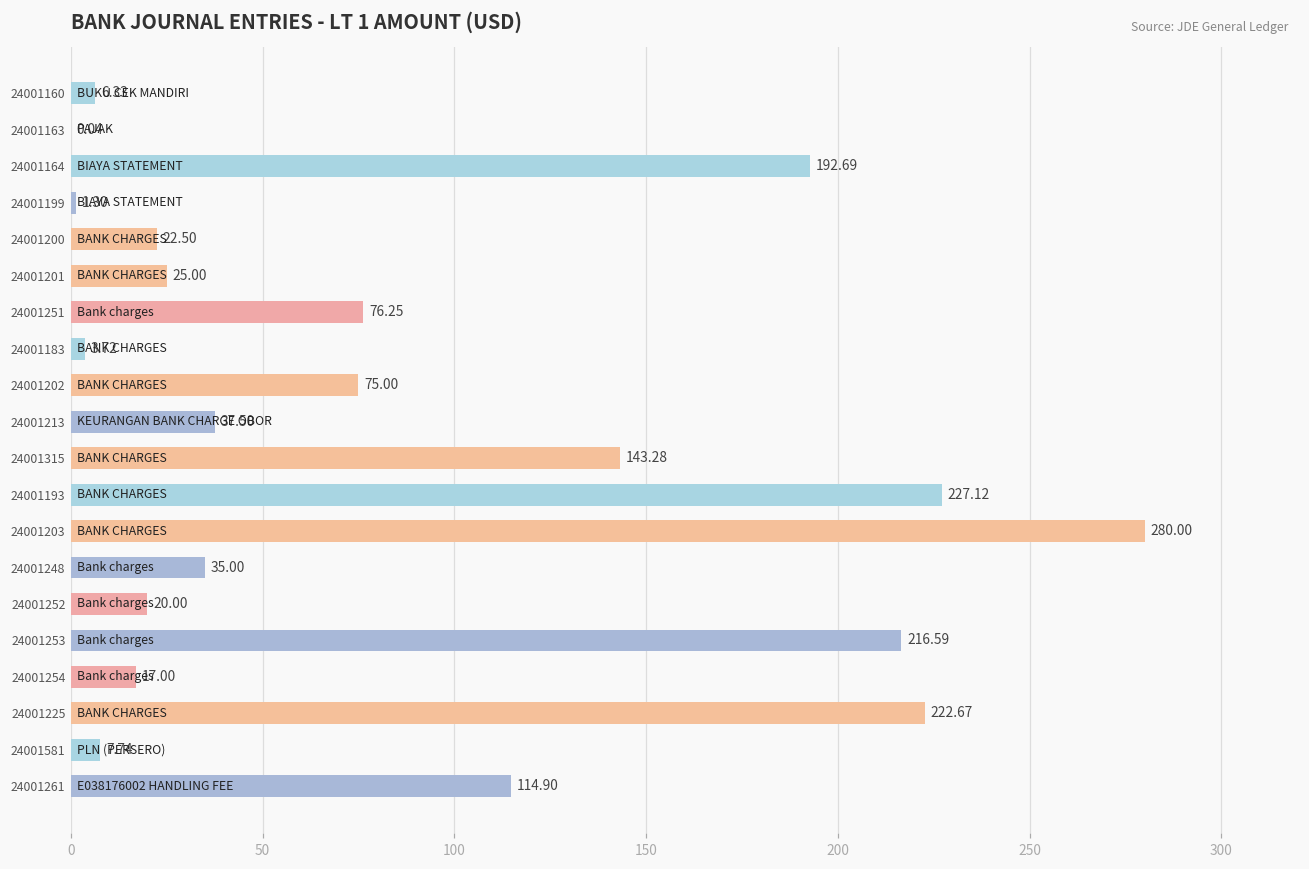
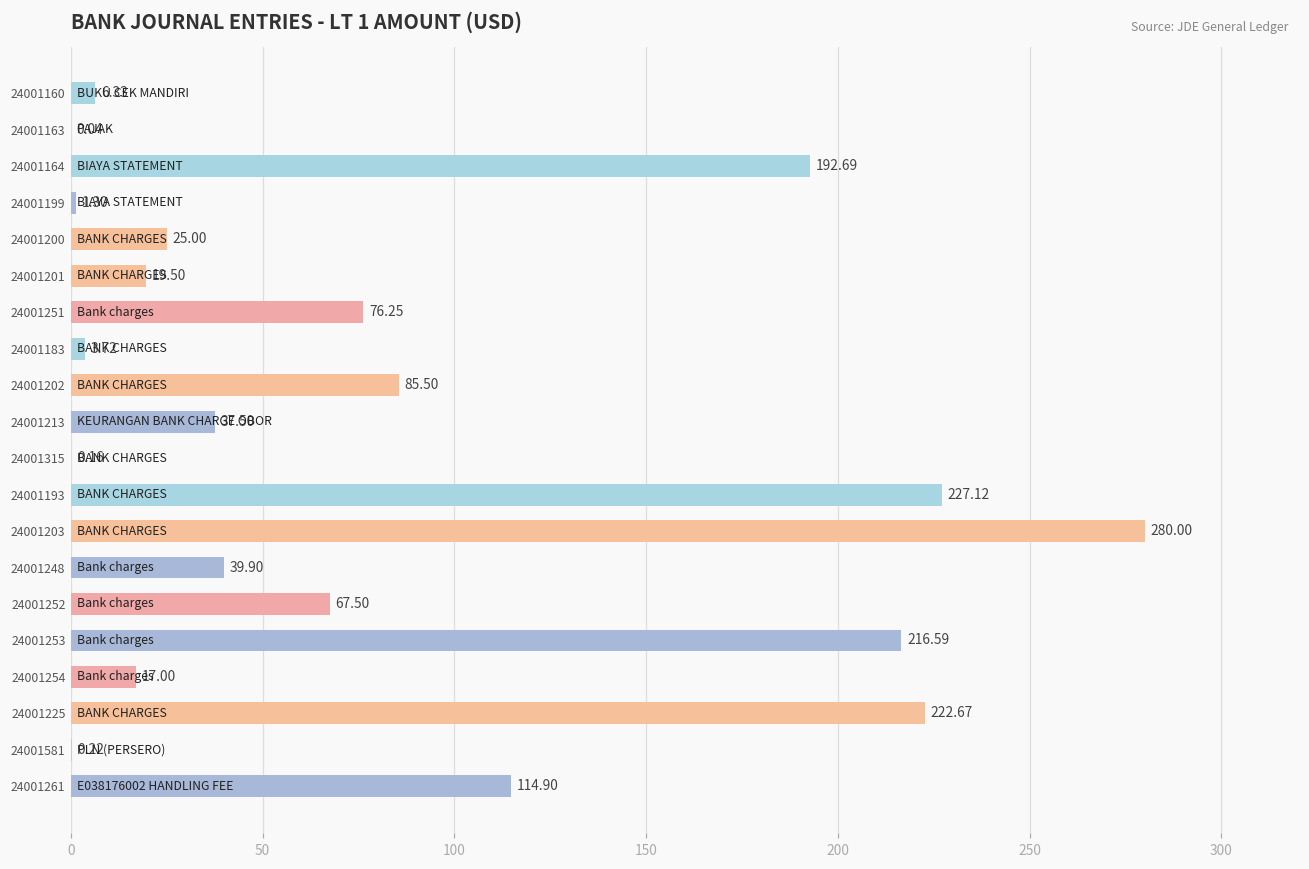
24001200: 22.50 -> 25.00
24001201: 25.00 -> 19.50
24001202: 75.00 -> 85.50
24001315: 143.28 -> 0.16
24001248: 35.00 -> 39.90
24001252: 20.00 -> 67.50
24001581: 7.74 -> 0.22
